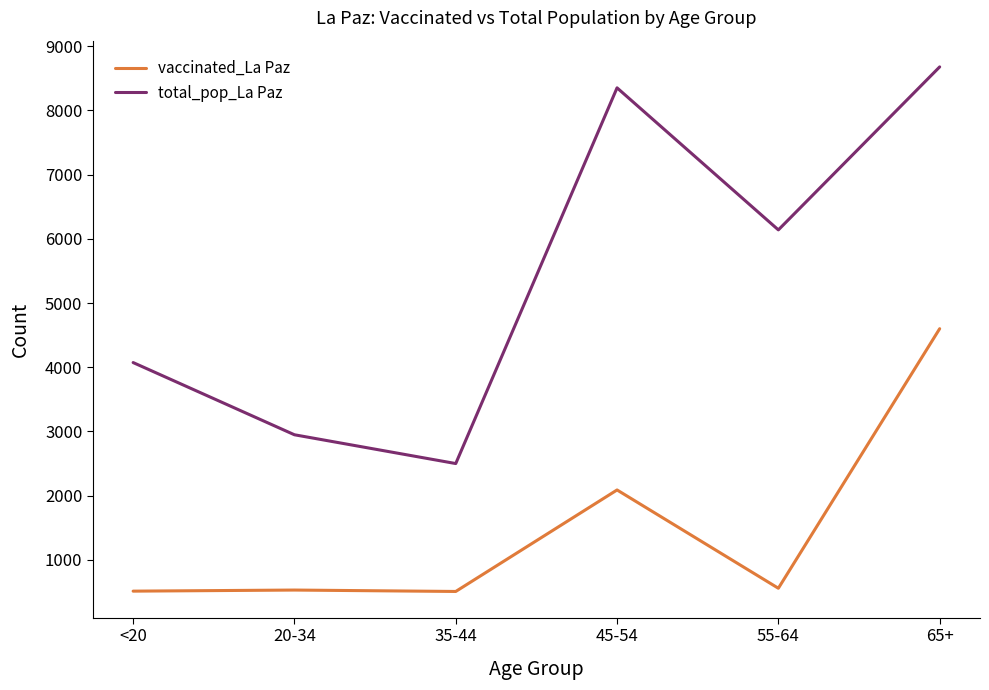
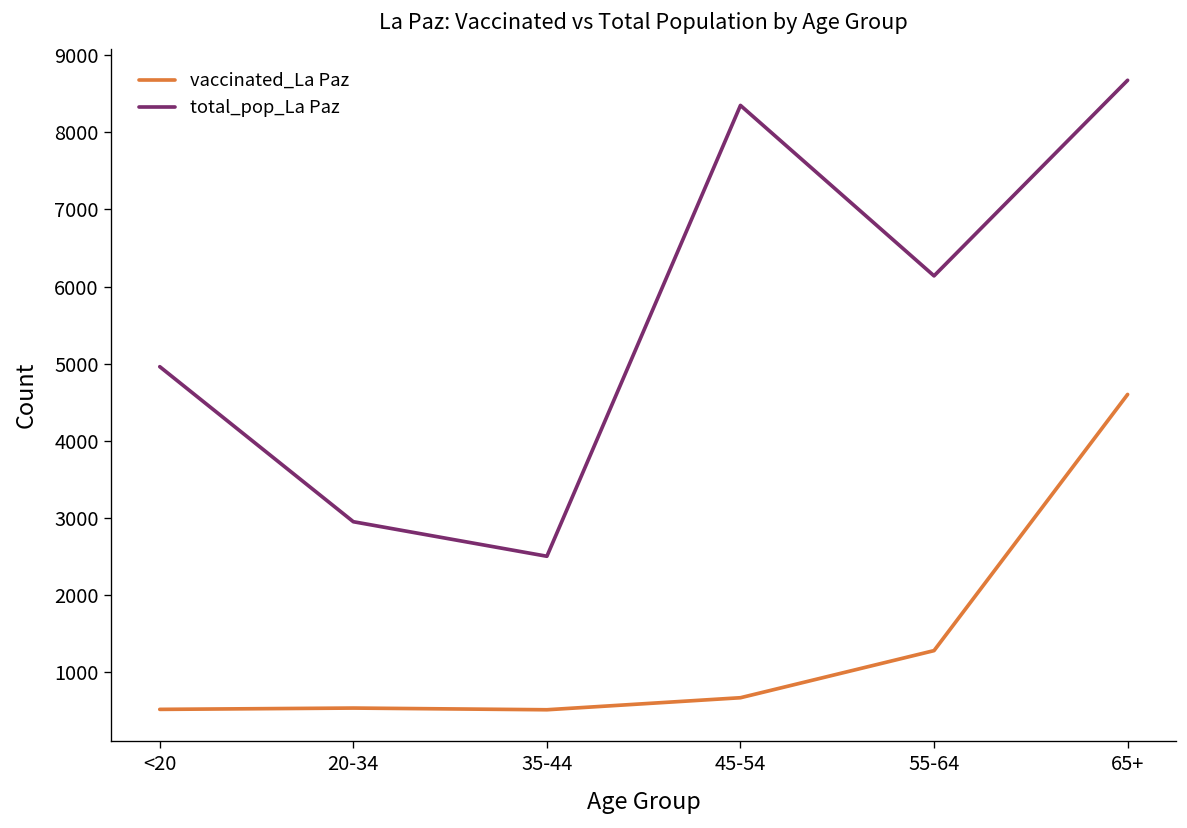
total_pop_La Paz, <20: 4100 -> 5000
vaccinated_La Paz, 45-54: 2100 -> 700
vaccinated_La Paz, 55-64: 600 -> 1300
